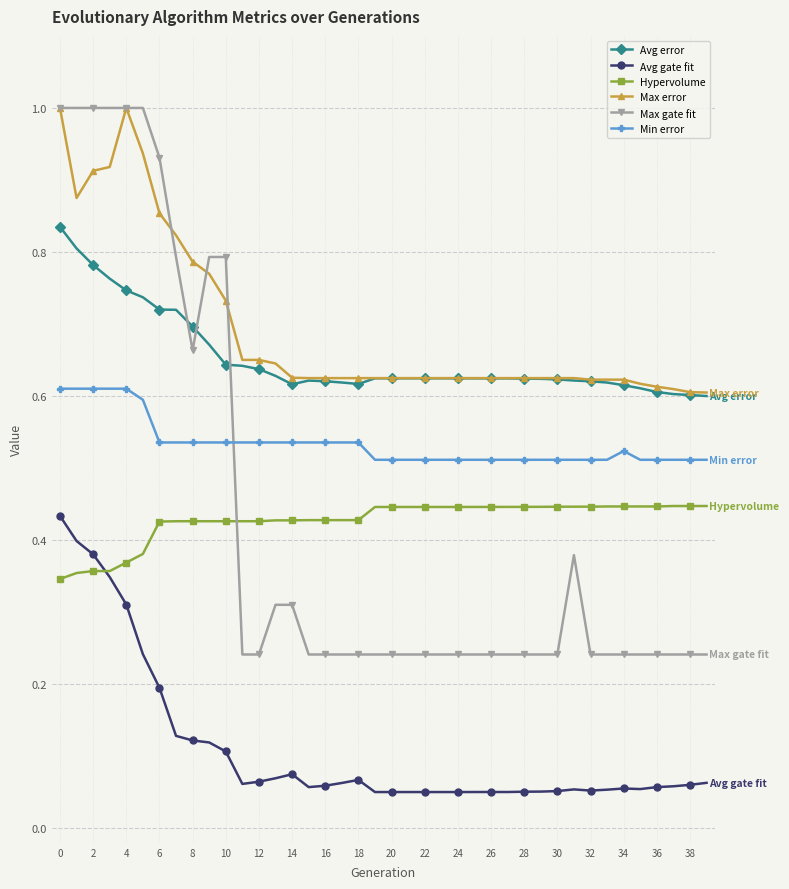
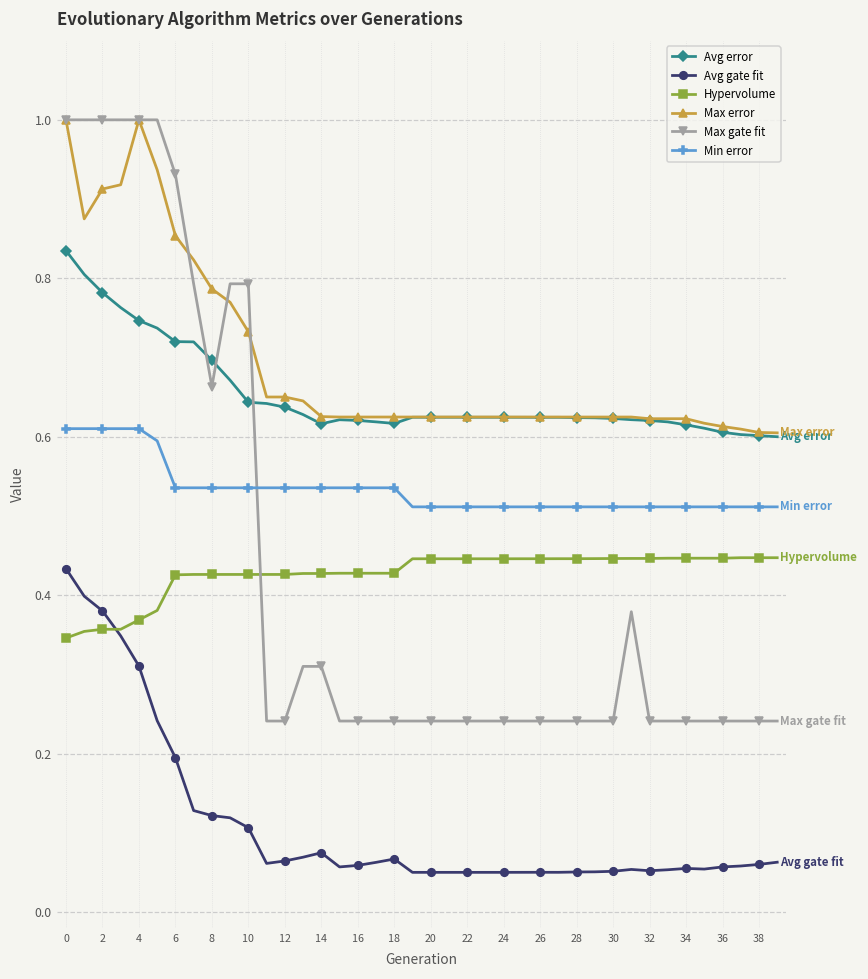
Min error, 34: 0.52 -> 0.51
